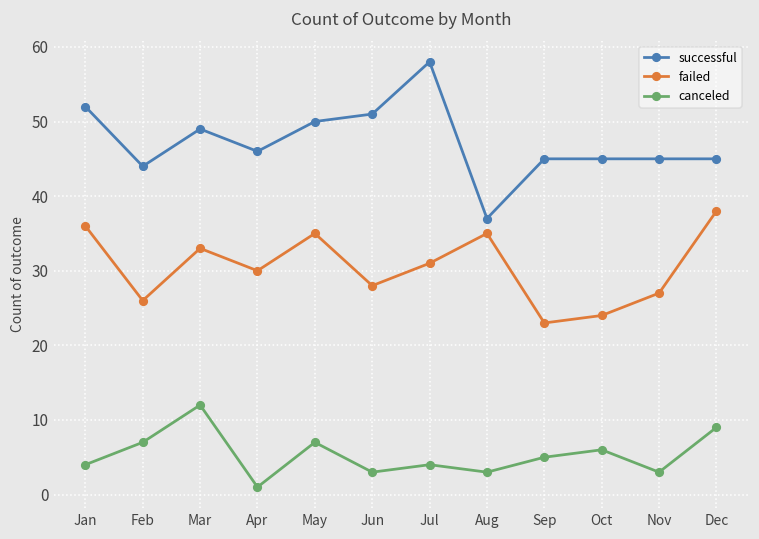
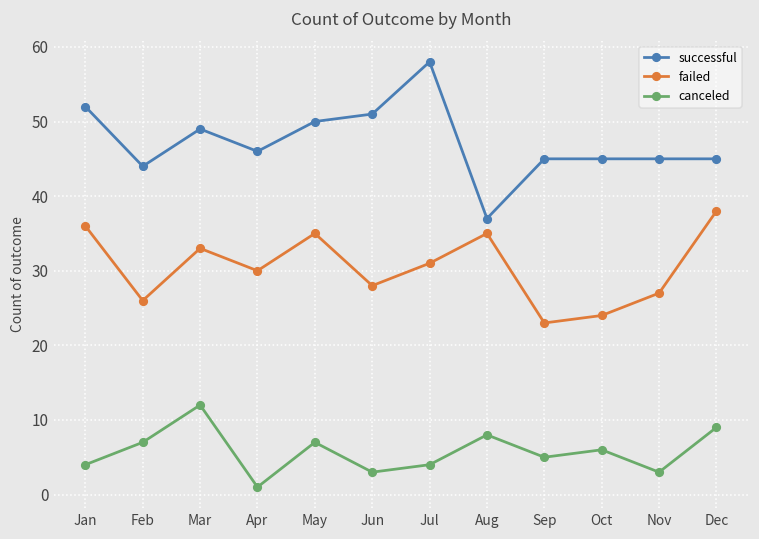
canceled, Aug: 3 -> 8
